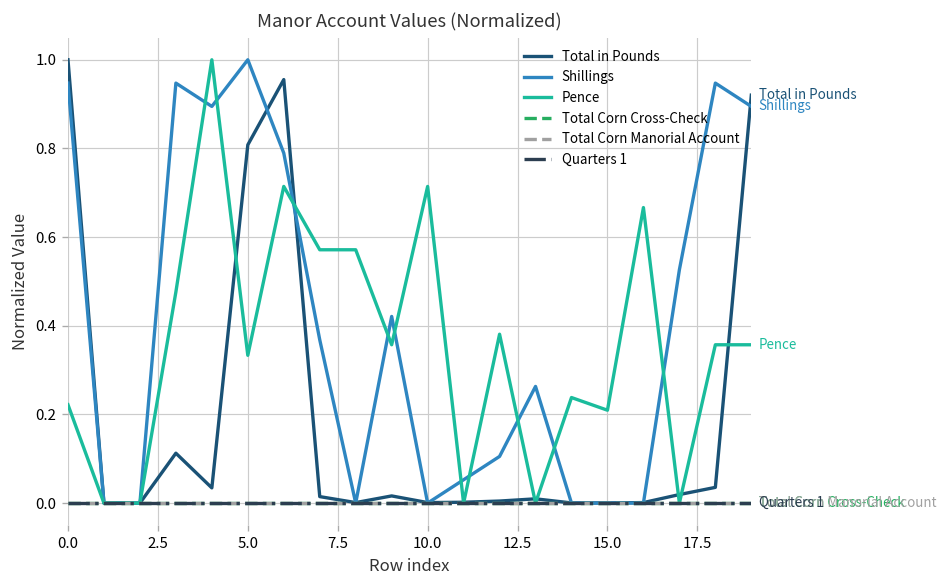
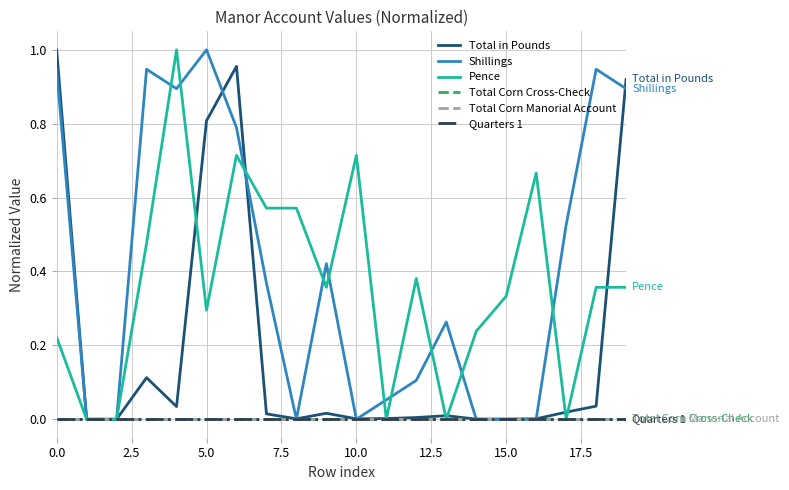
Pence, 5.0: 0.33 -> 0.30
Pence, 15.0: 0.21 -> 0.33
